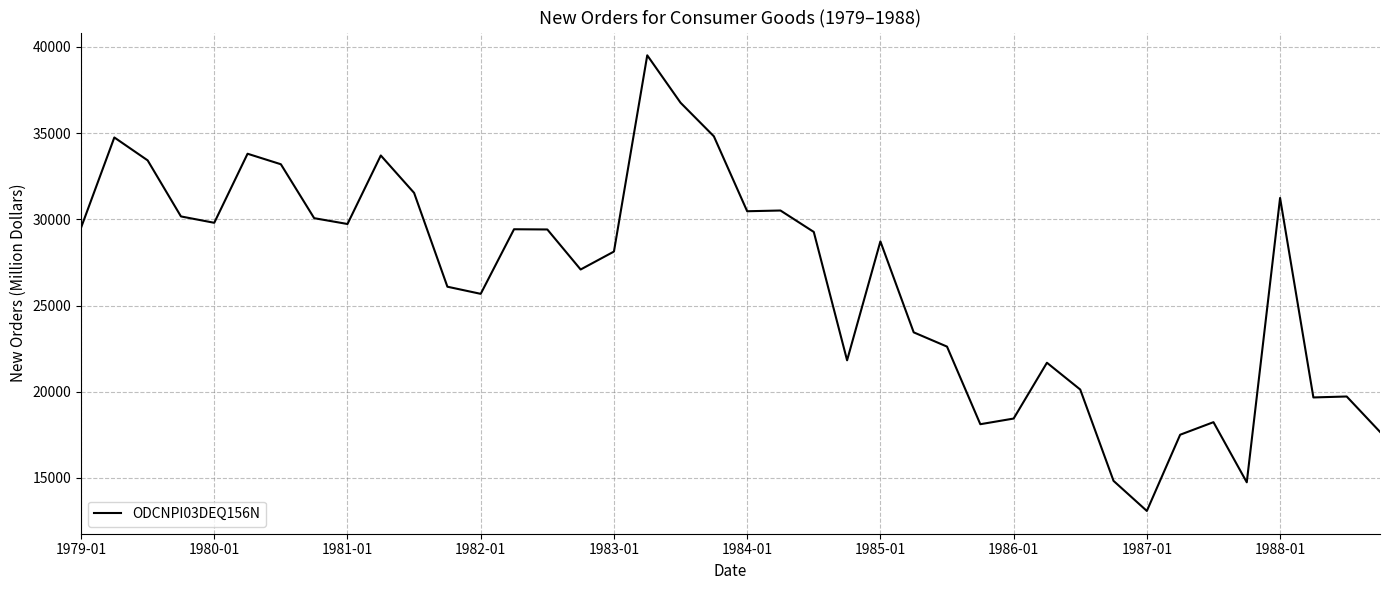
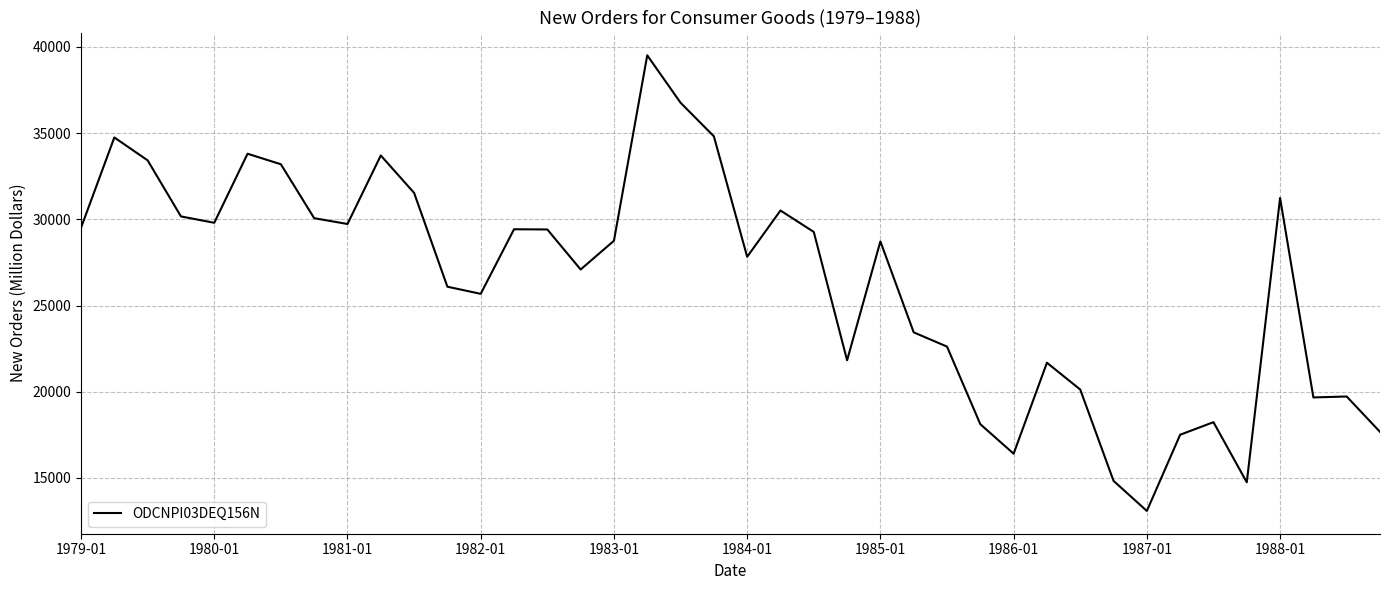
1983-01: 28100 -> 28800
1984-01: 30500 -> 27800
1986-01: 18400 -> 16400
